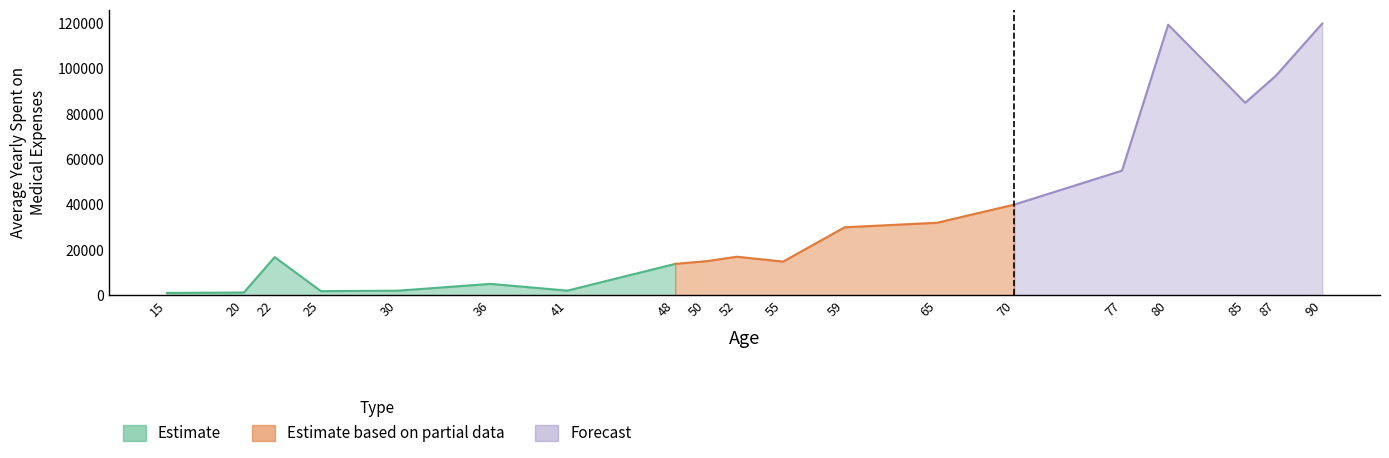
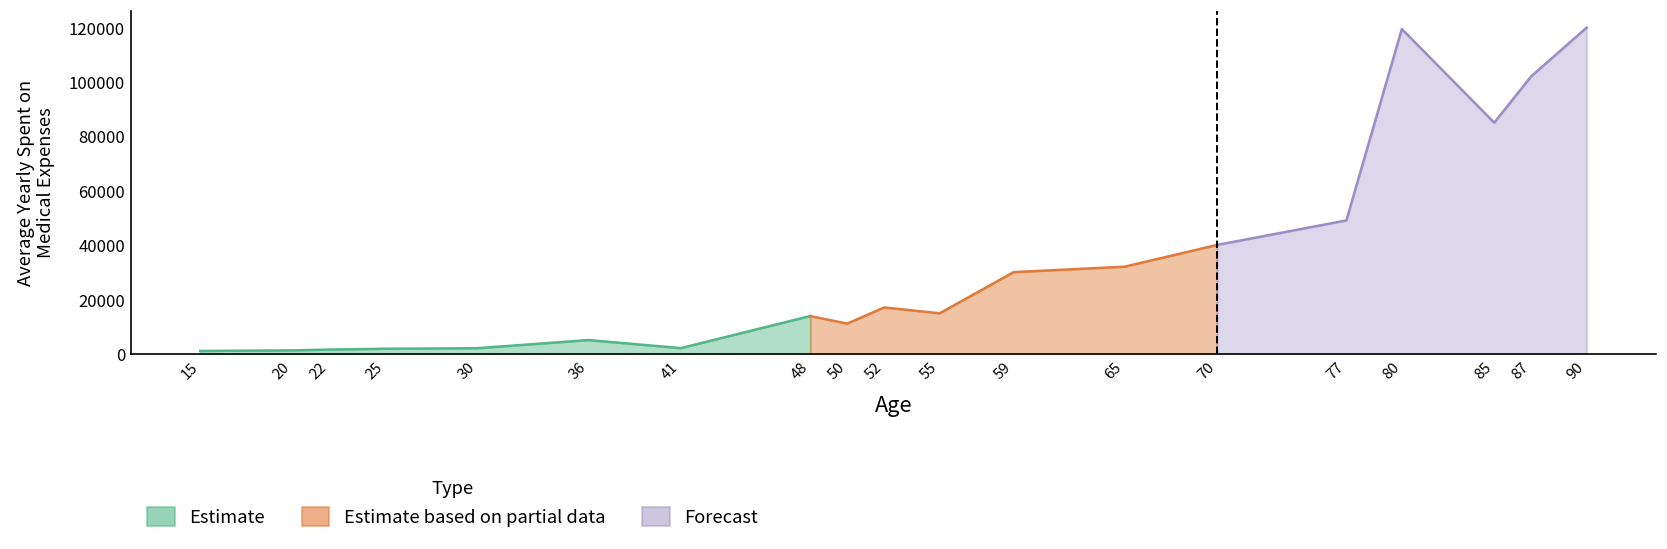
Estimate, 22: 17000 -> 2000
Estimate based on partial data, 50: 15000 -> 11000
Forecast, 77: 55000 -> 49000
Forecast, 87: 97000 -> 102000
